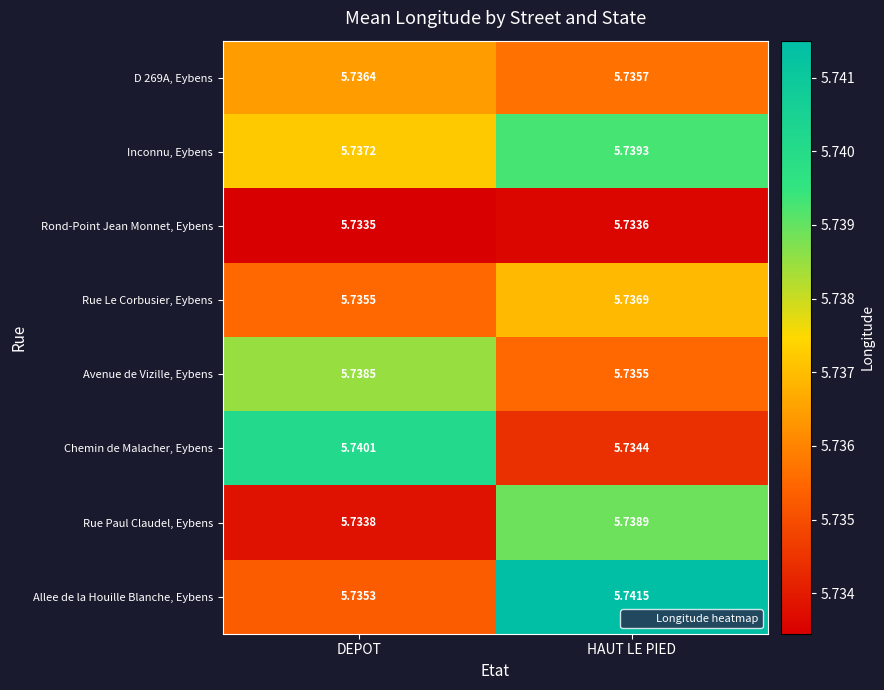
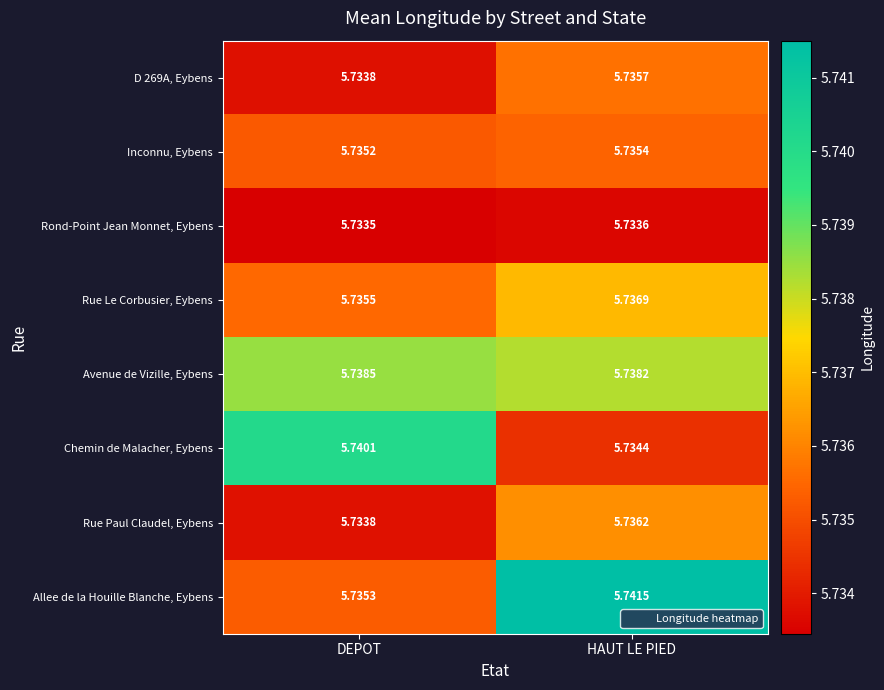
D 269A, Eybens, DEPOT: 5.7364 -> 5.7338
Inconnu, Eybens, DEPOT: 5.7372 -> 5.7352
Inconnu, Eybens, HAUT LE PIED: 5.7393 -> 5.7354
Avenue de Vizille, Eybens, HAUT LE PIED: 5.7355 -> 5.7382
Rue Paul Claudel, Eybens, HAUT LE PIED: 5.7389 -> 5.7362
